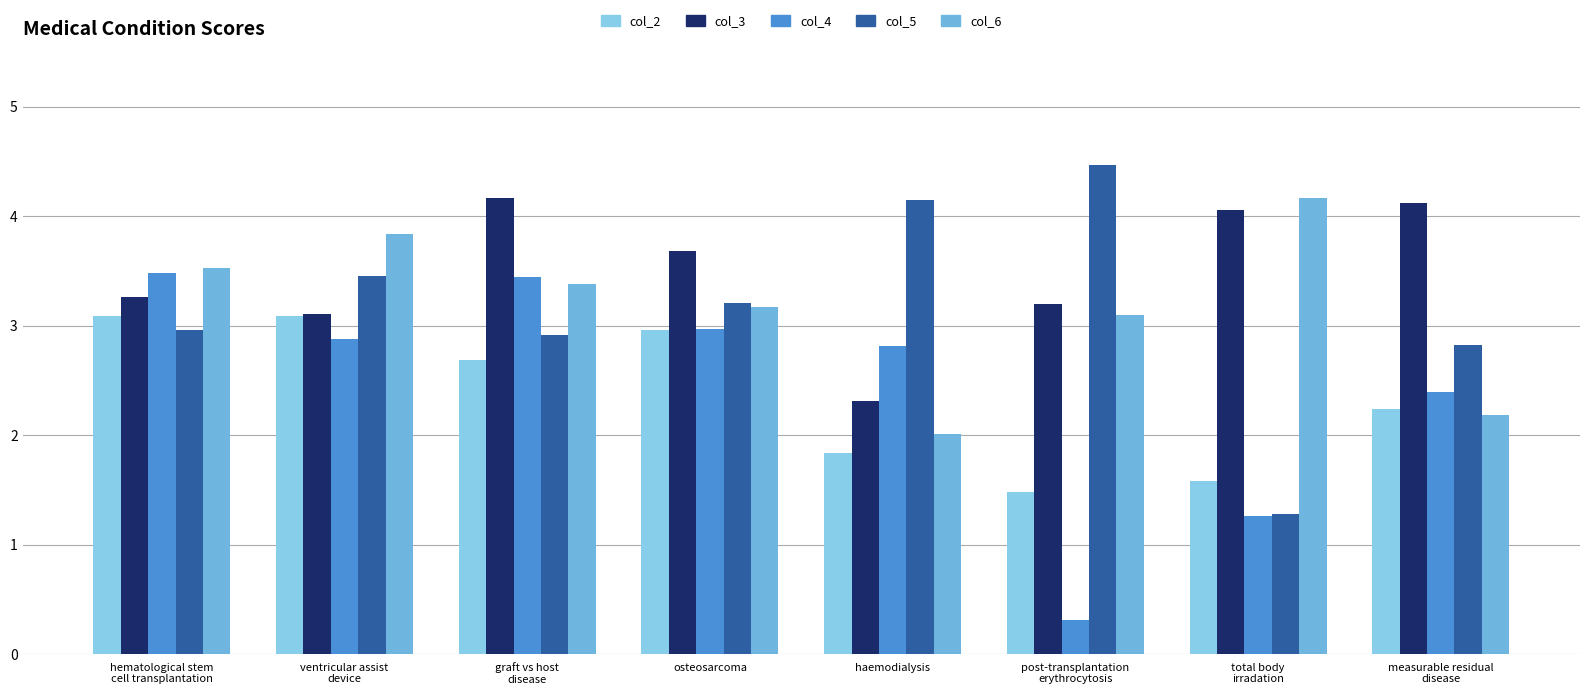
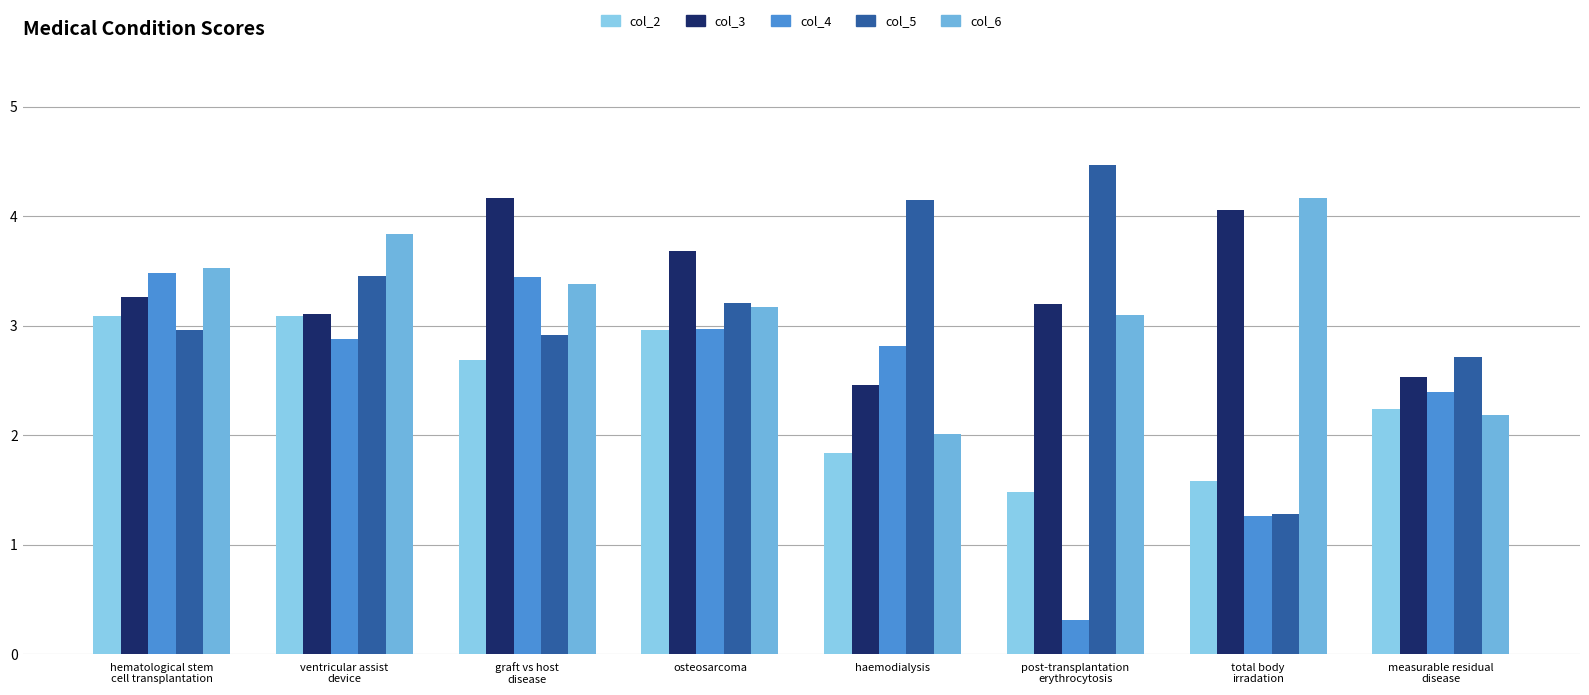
col_3, haemodialysis: 2.31 -> 2.46
col_3, measurable residual disease: 4.12 -> 2.53
col_5, measurable residual disease: 2.82 -> 2.71
